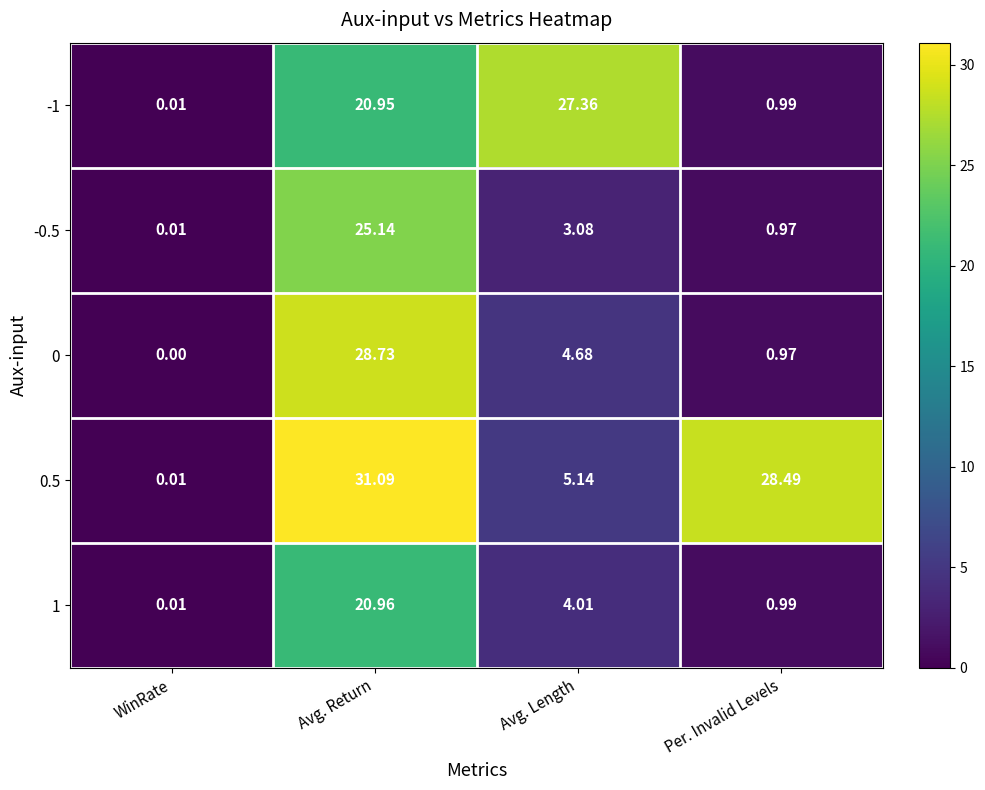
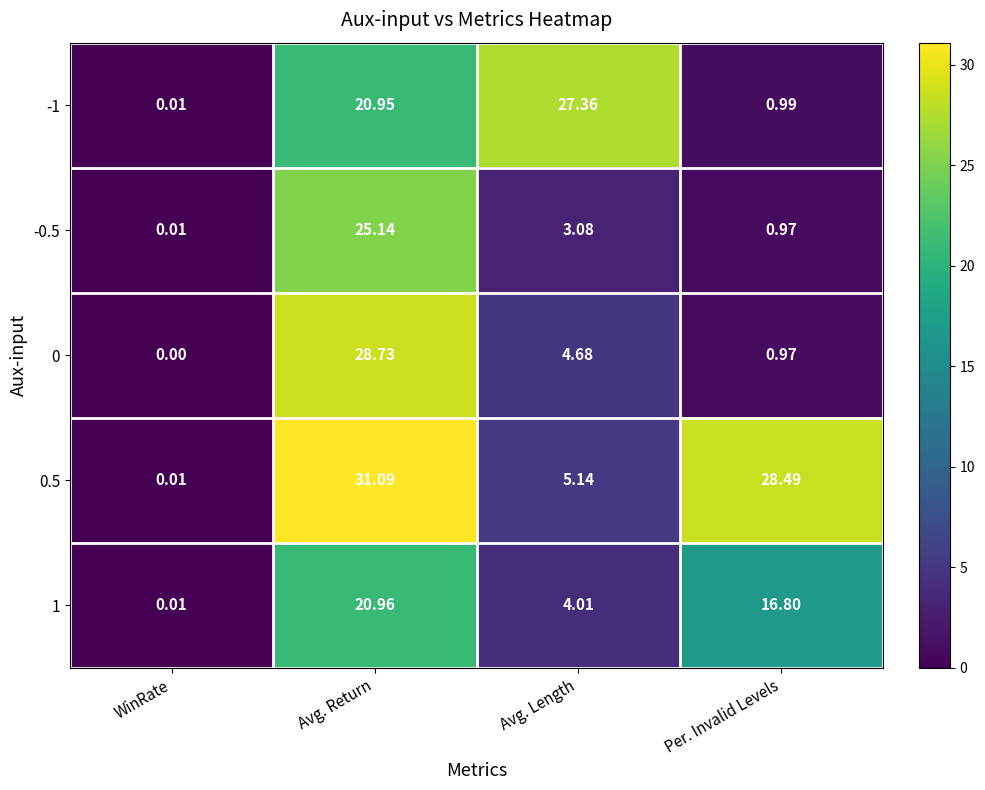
1, Per. Invalid Levels: 0.99 -> 16.80
